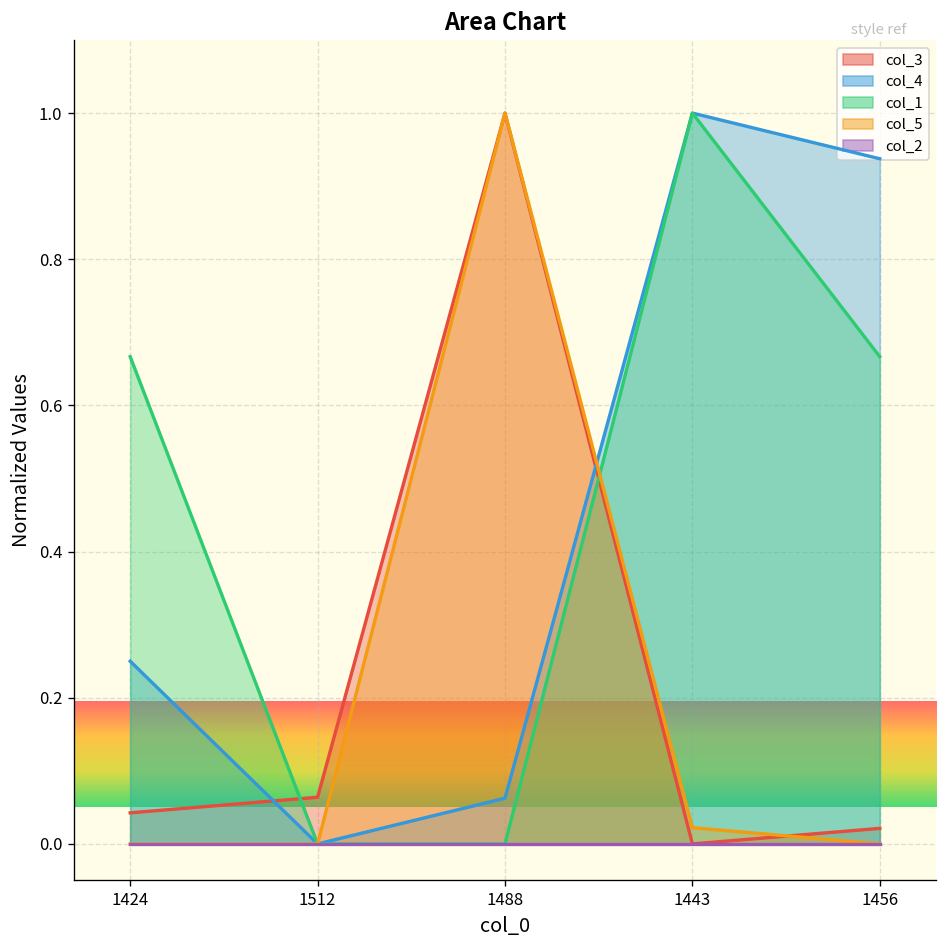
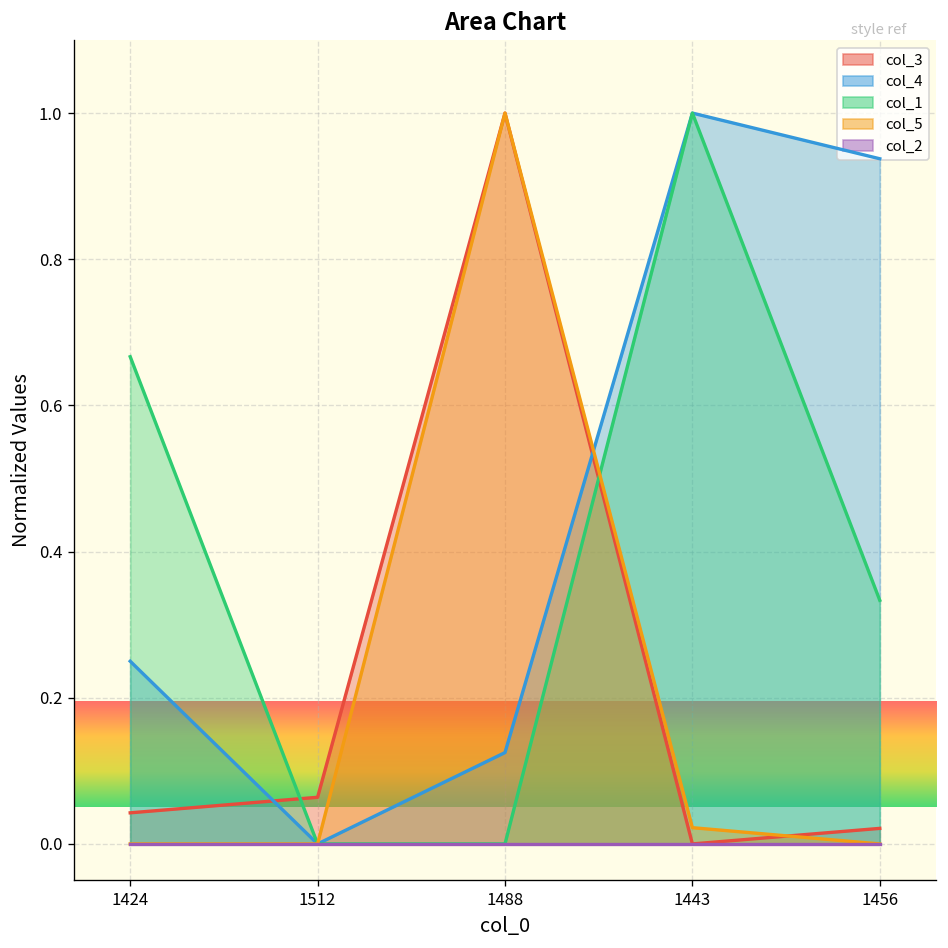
col_4, 1488: 0.06 -> 0.13
col_1, 1456: 0.67 -> 0.33
